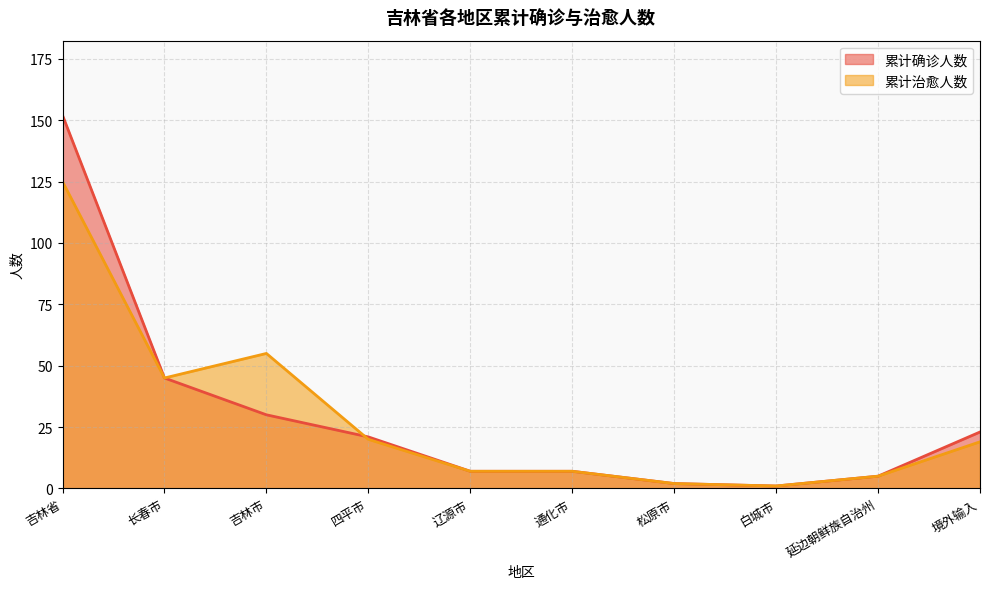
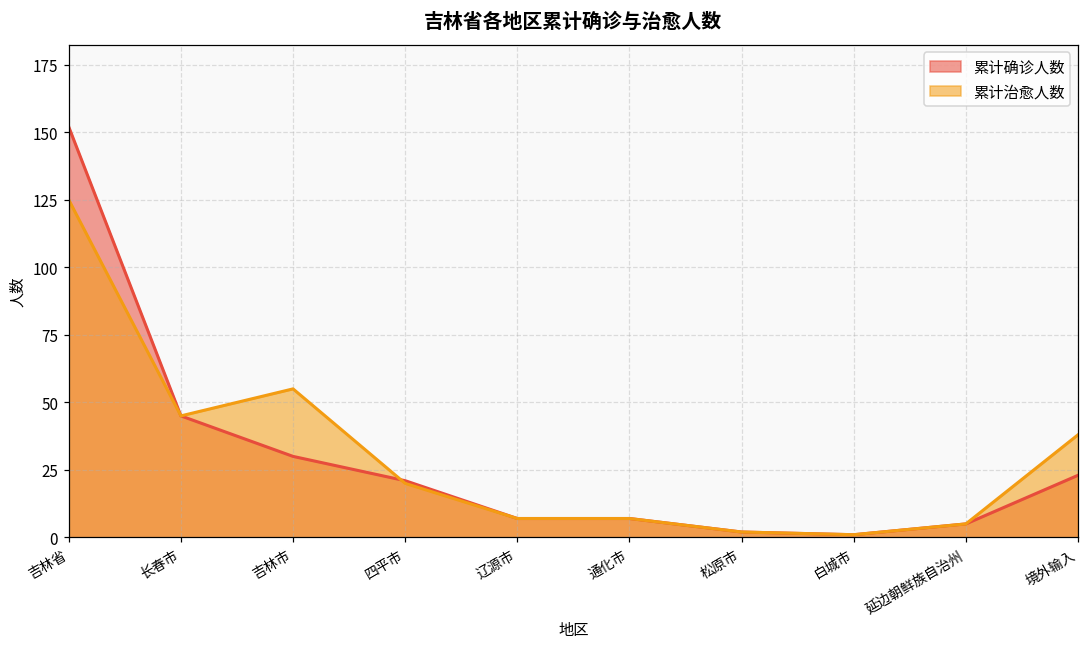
累计治愈人数, 境外输入: 19 -> 38
